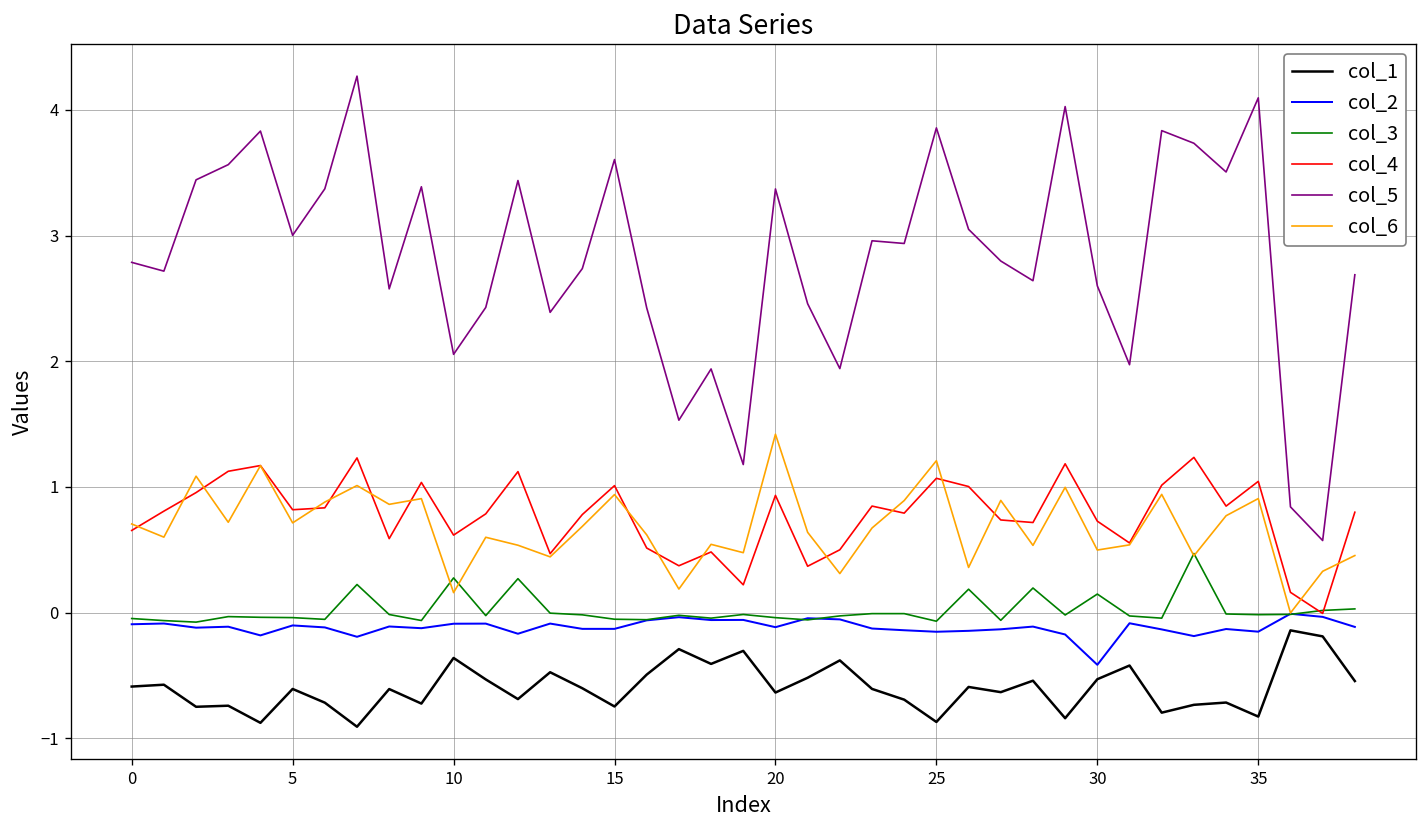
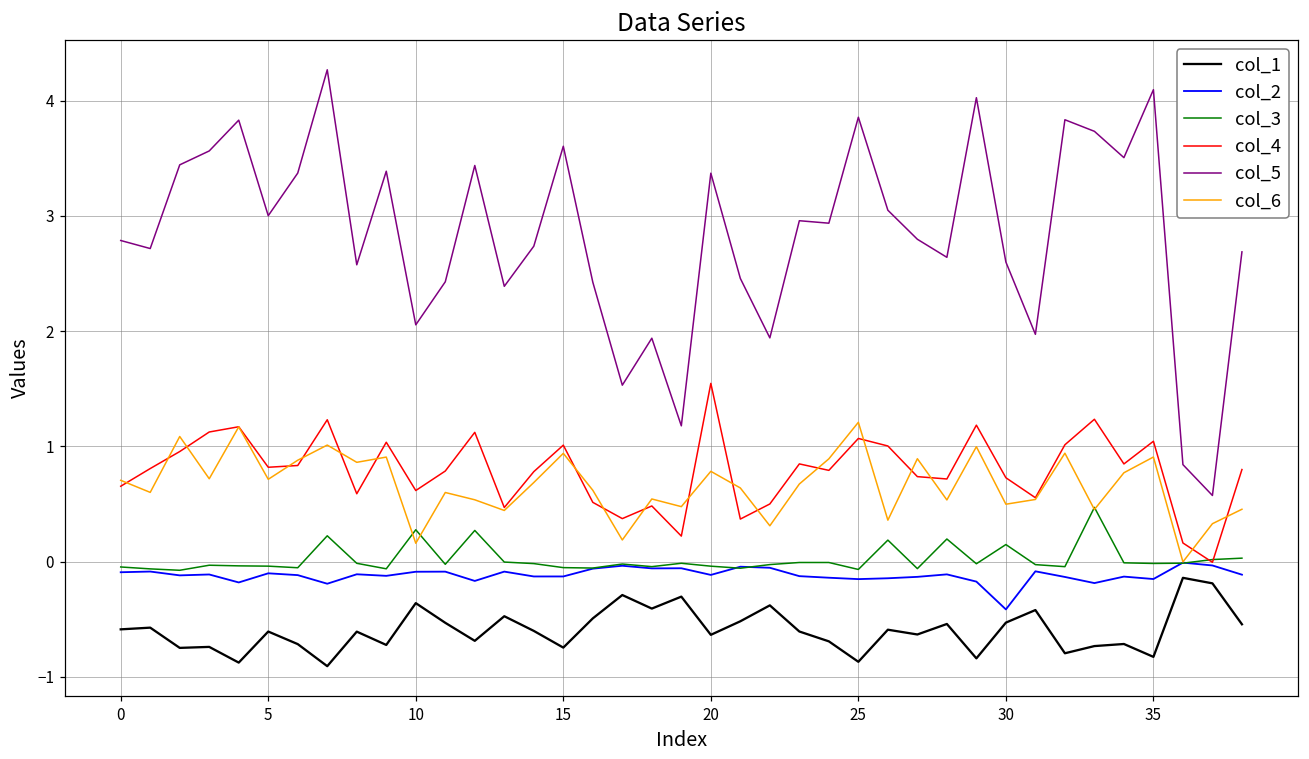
col_4, 20: 0.93 -> 1.55
col_6, 20: 1.42 -> 0.78
